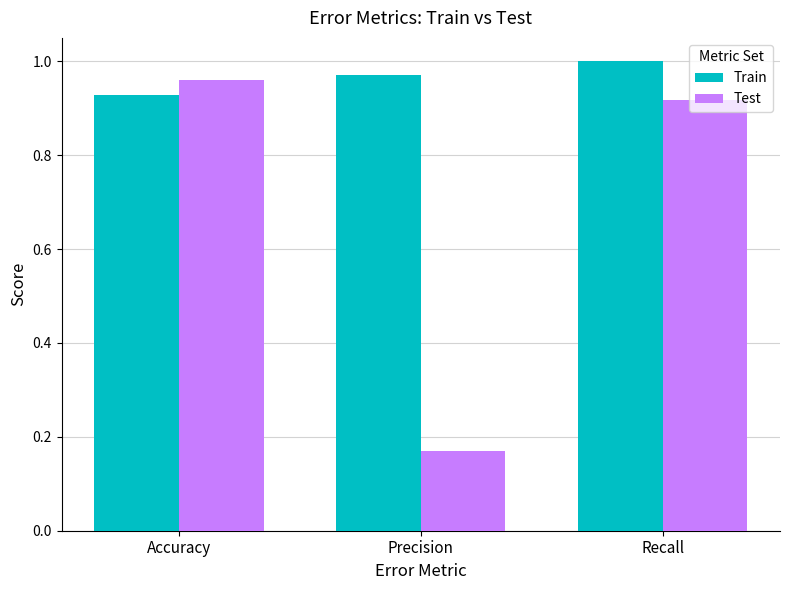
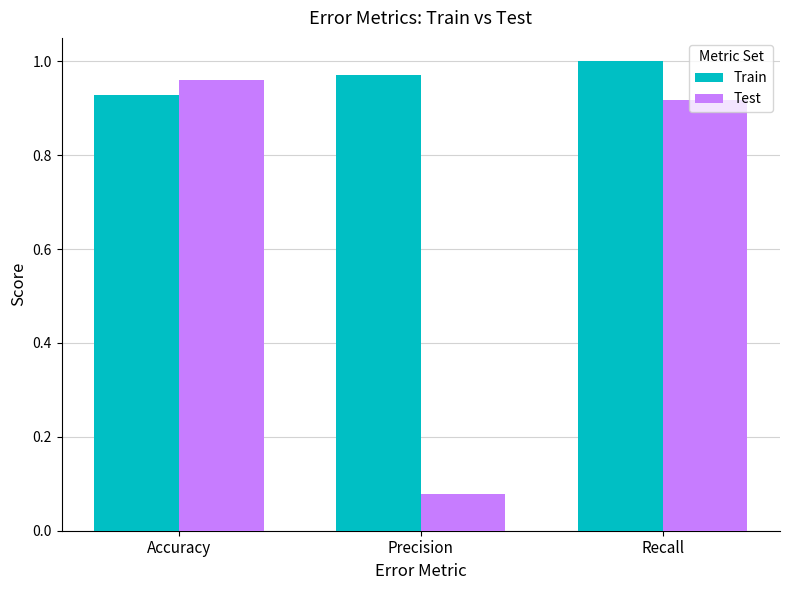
Test, Precision: 0.17 -> 0.08
